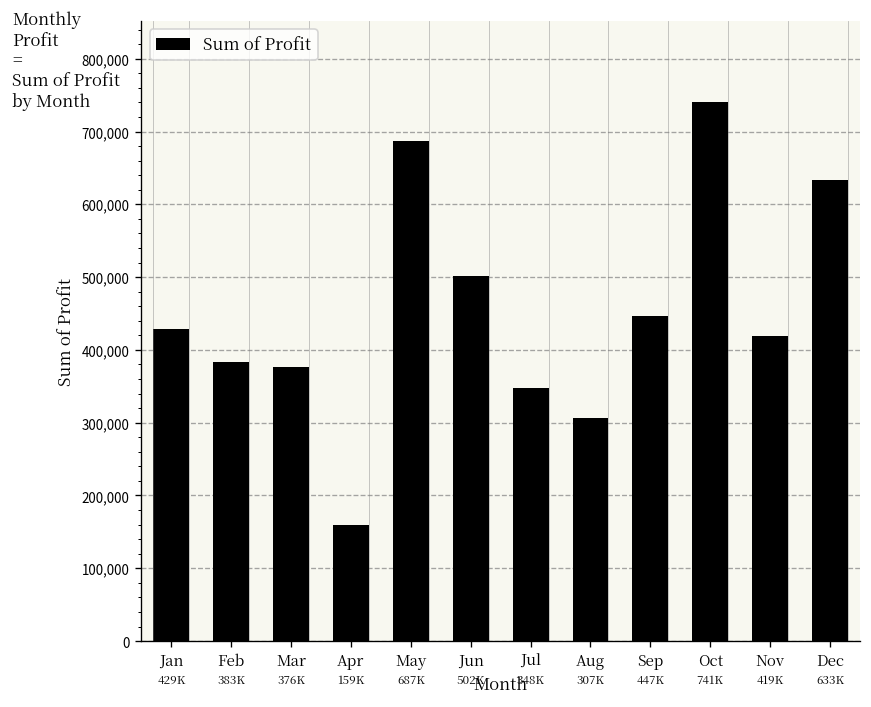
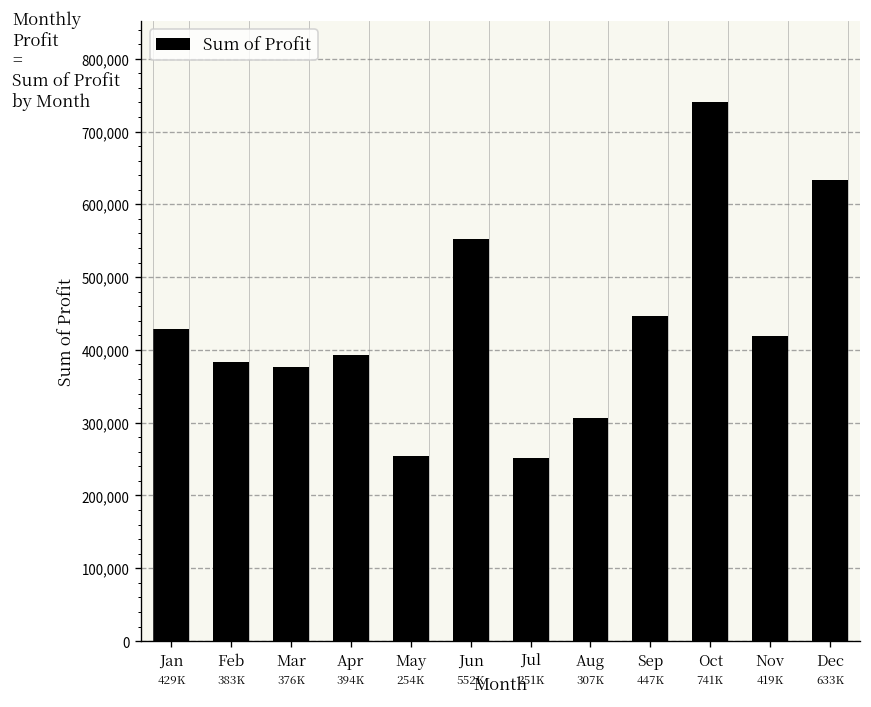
Apr: 159K -> 394K
May: 687K -> 254K
Jun: 502K -> 552K
Jul: 348K -> 251K
